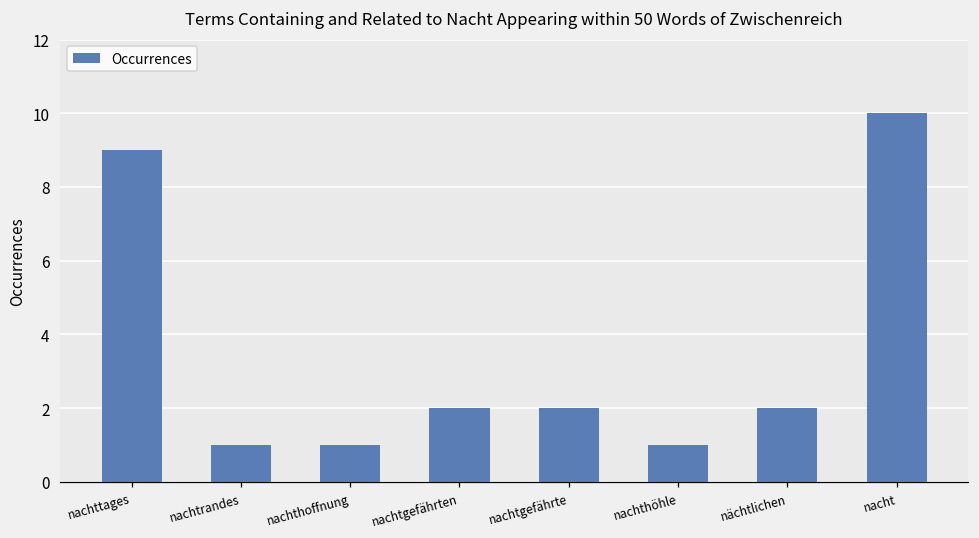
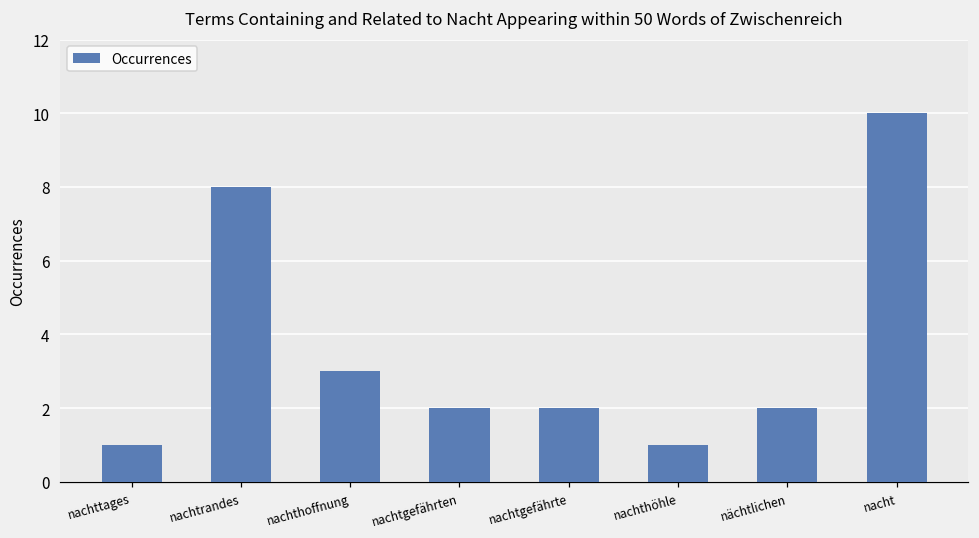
nachttages: 9 -> 1
nachtrandes: 1 -> 8
nachthoffnung: 1 -> 3
